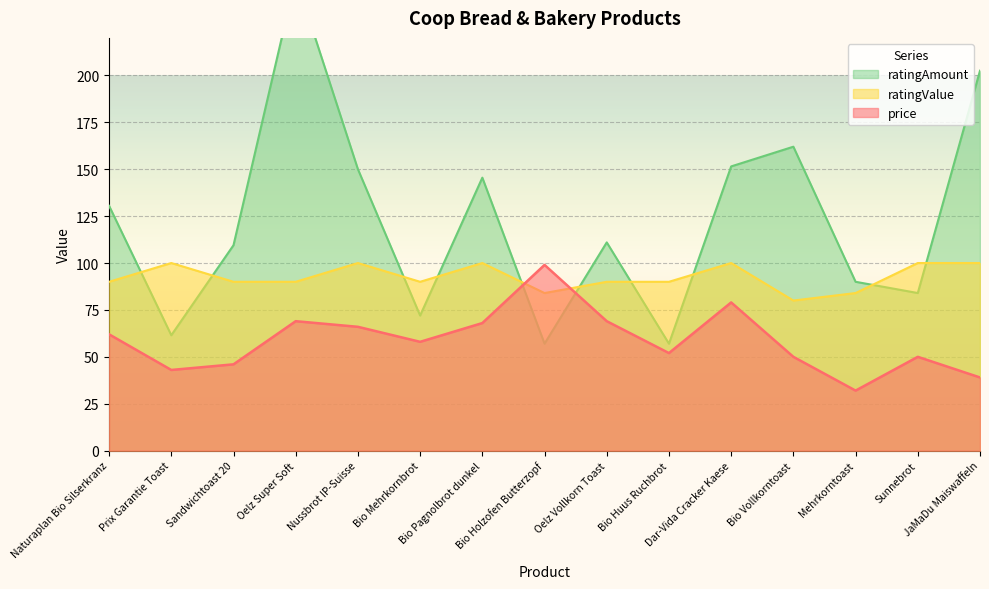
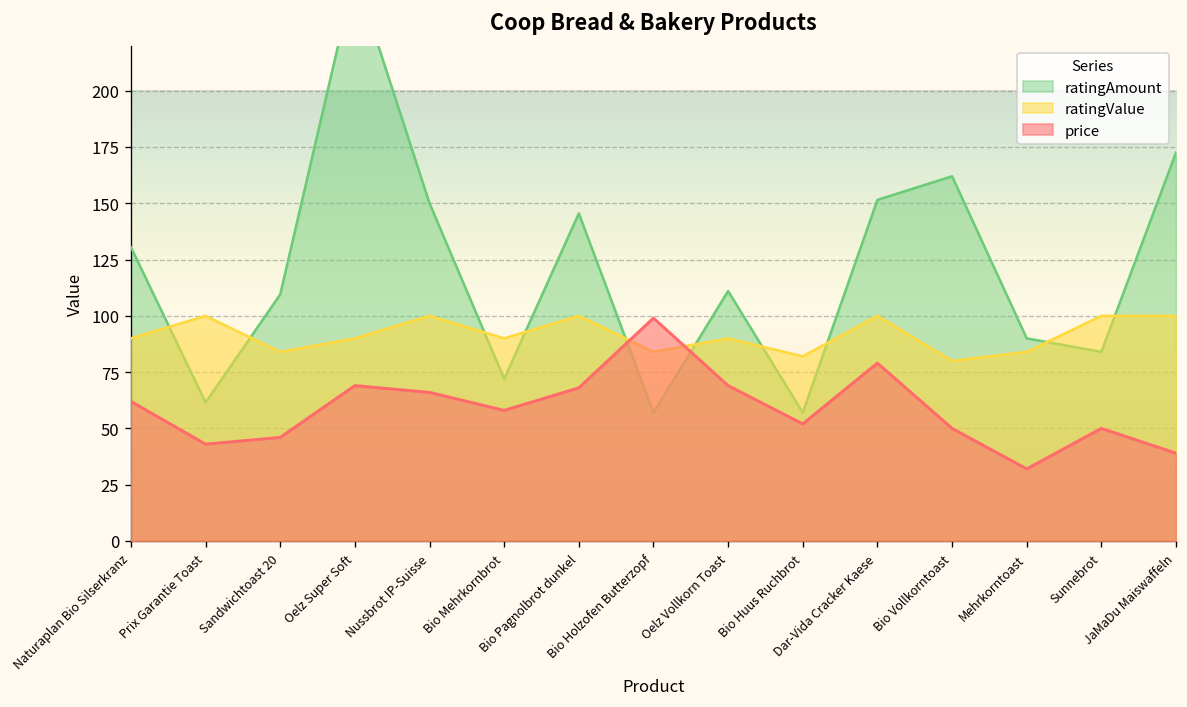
ratingValue, Sandwichtoast 20: 90 -> 84
ratingValue, Bio Huus Ruchbrot: 90 -> 82
ratingAmount, JaMaDu Maiswaffeln: 203 -> 173
